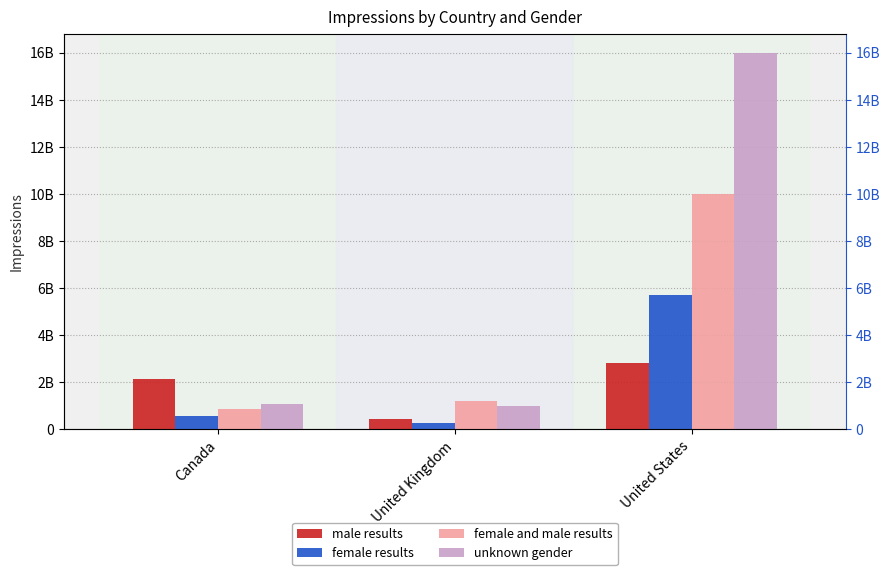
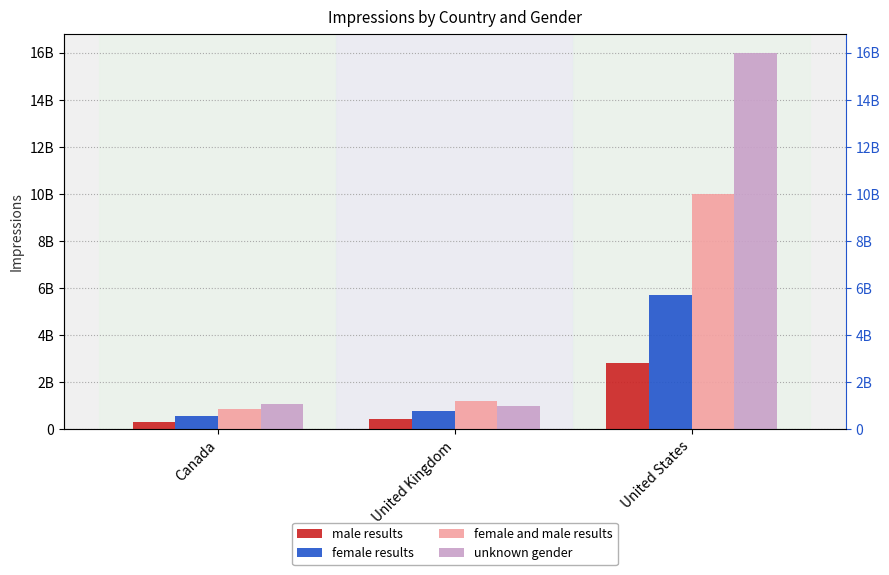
male results, Canada: 2100000000 -> 300000000
female results, United Kingdom: 300000000 -> 800000000
